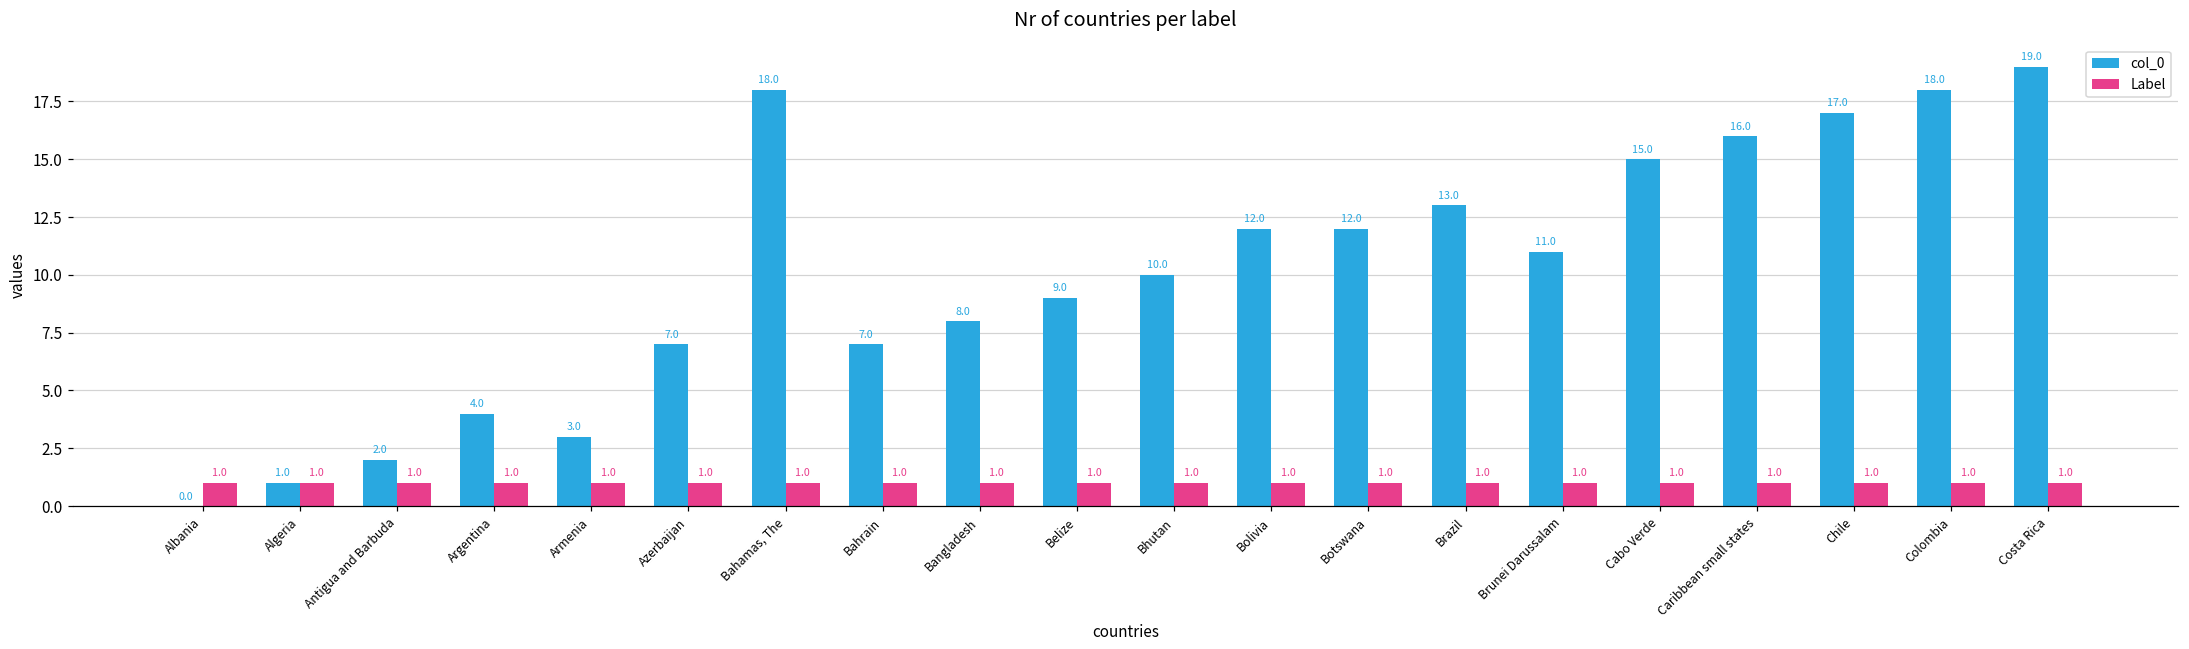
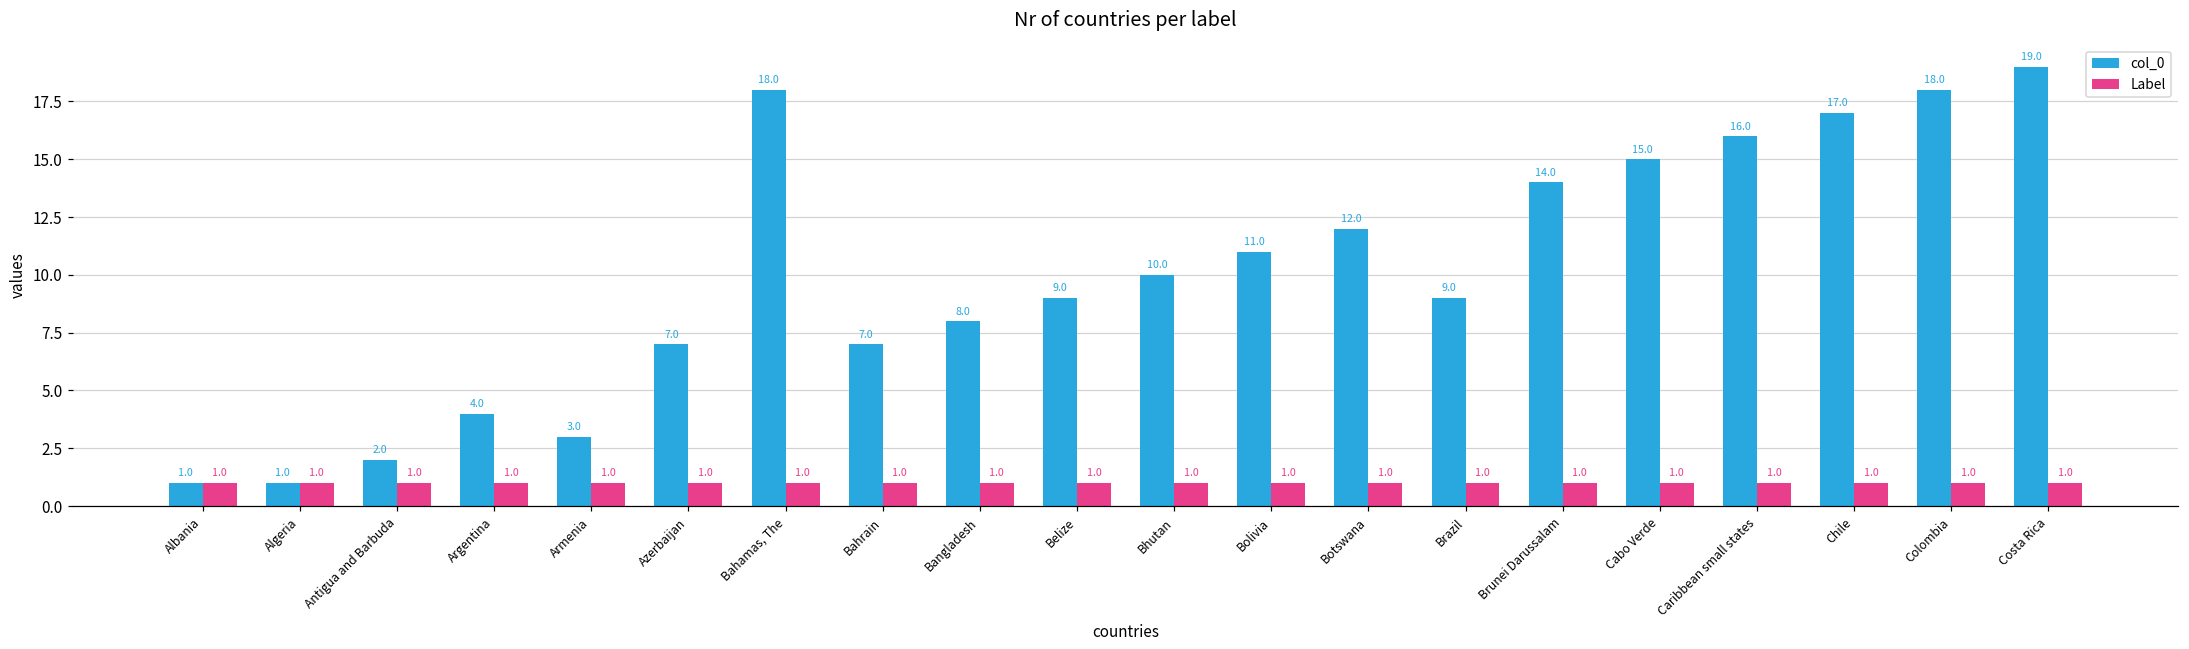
col_0, Albania: 0.0 -> 1.0
col_0, Bolivia: 12.0 -> 11.0
col_0, Brazil: 13.0 -> 9.0
col_0, Brunei Darussalam: 11.0 -> 14.0
